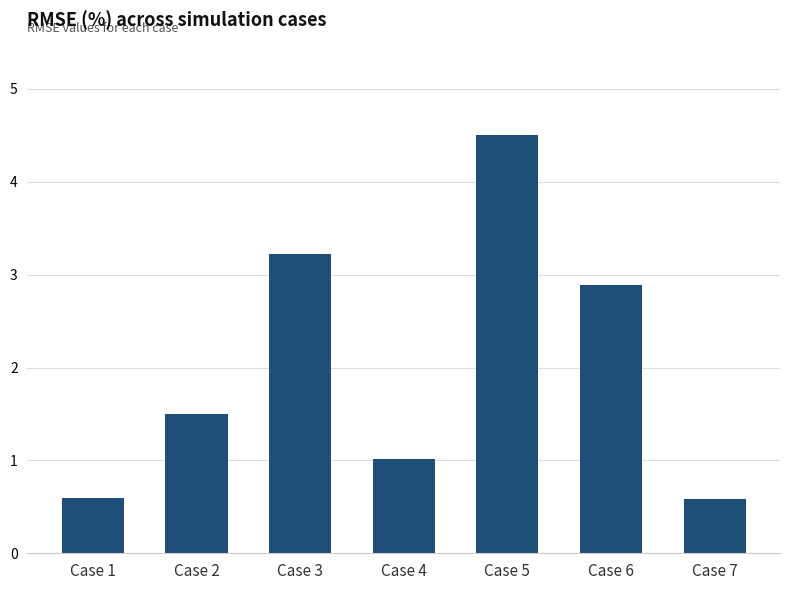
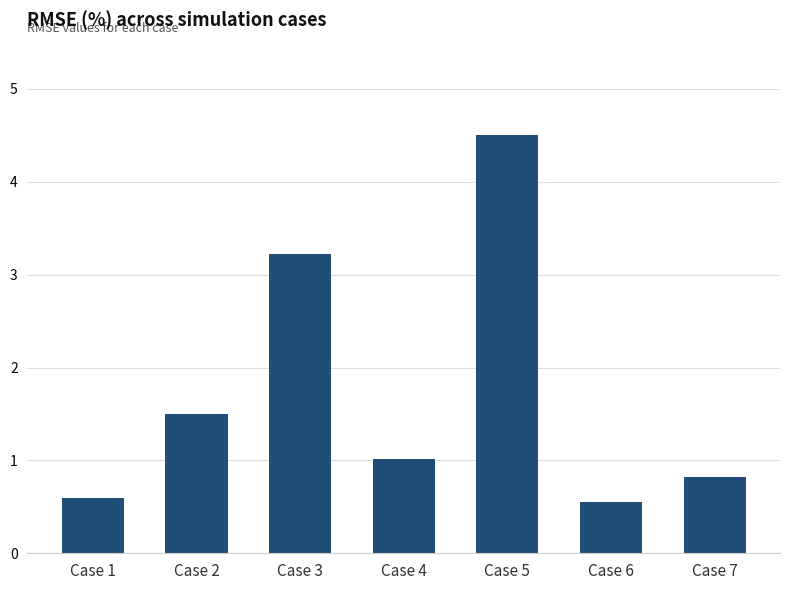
Case 6: 2.9 -> 0.6
Case 7: 0.6 -> 0.8
